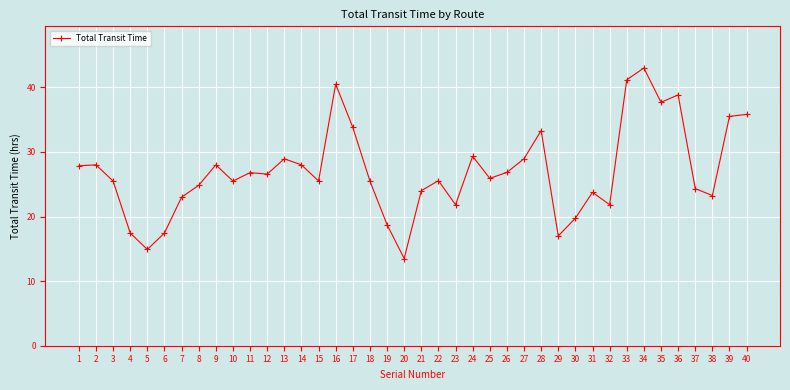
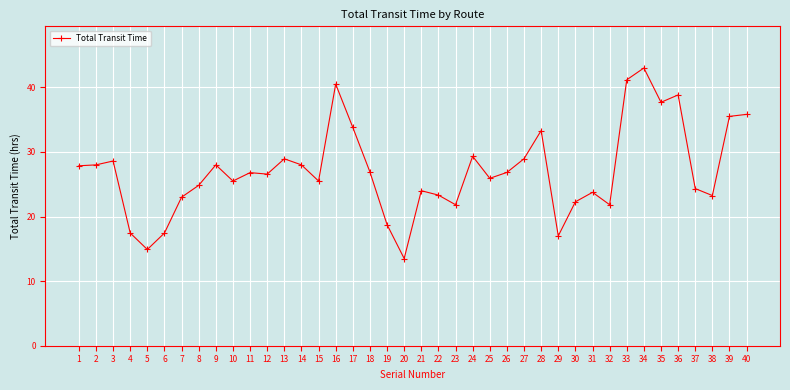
3: 26 -> 29
18: 26 -> 27
22: 26 -> 23
30: 20 -> 22
